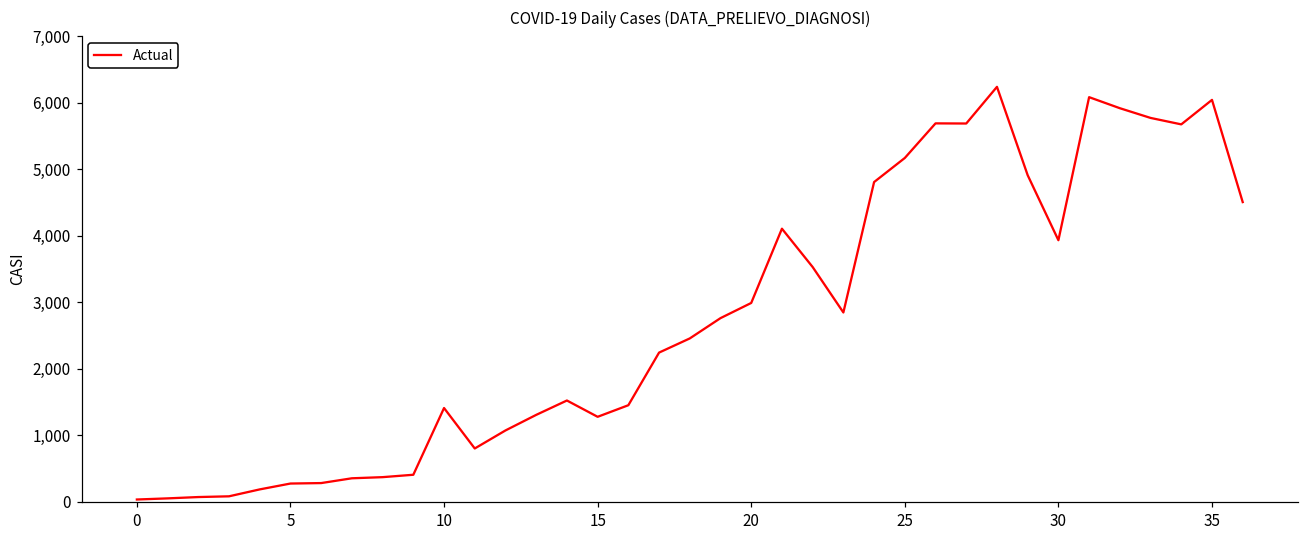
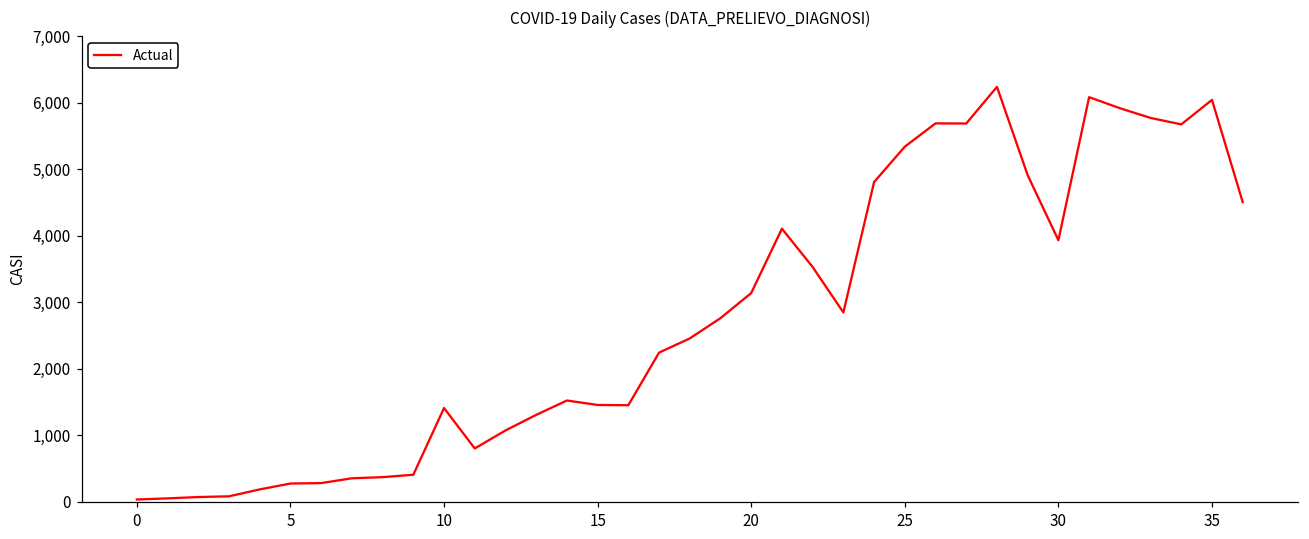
15: 1,300 -> 1,500
20: 3,000 -> 3,100
25: 5,200 -> 5,300
